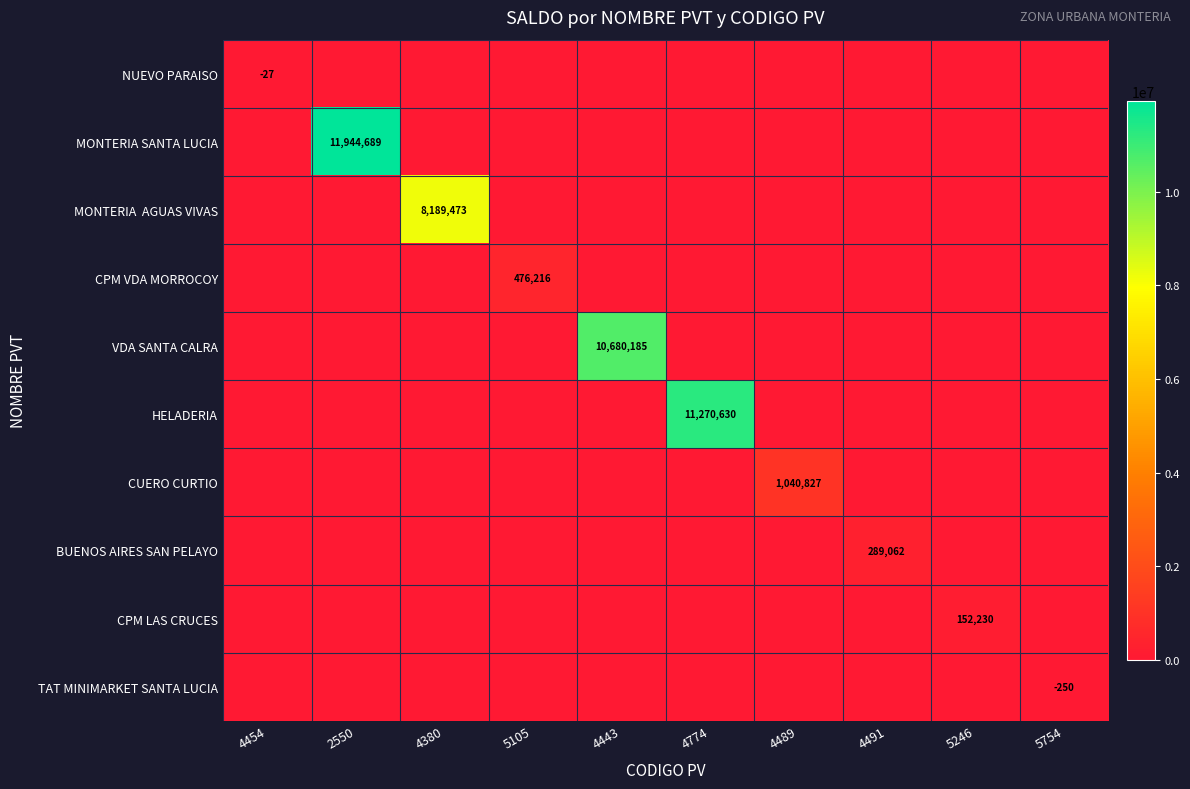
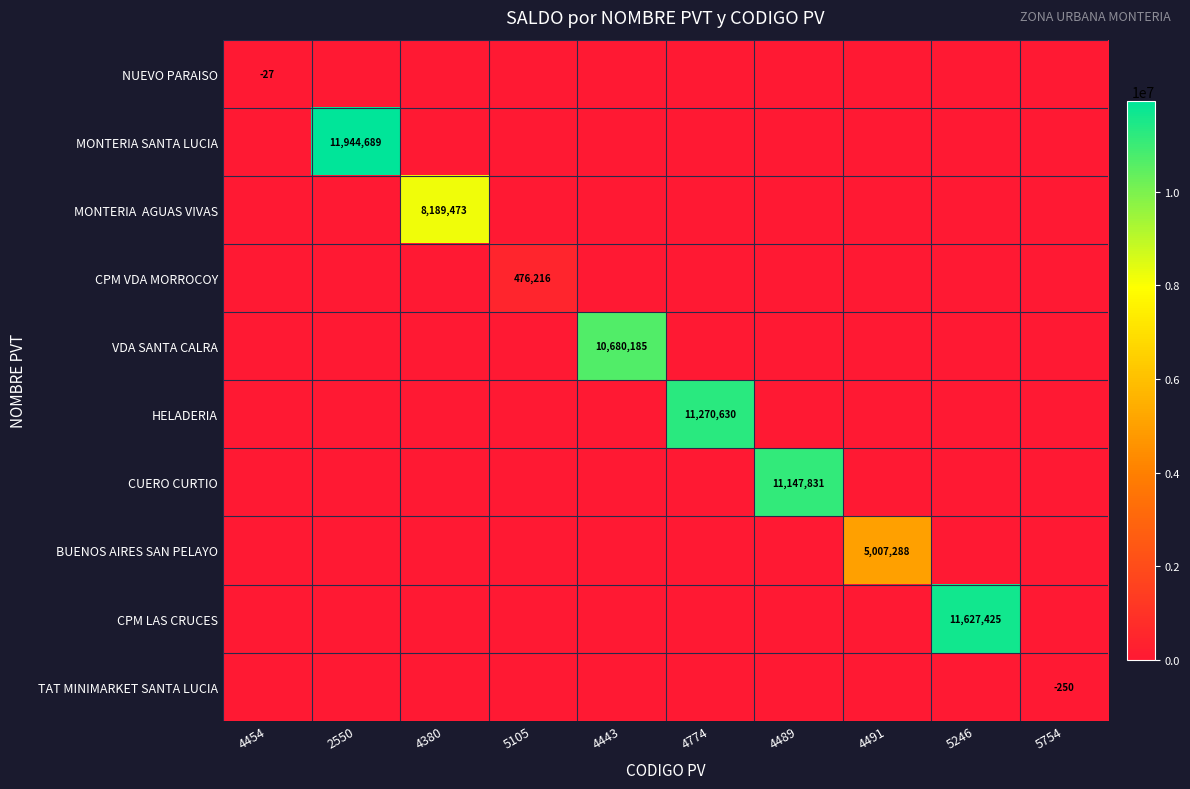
CUERO CURTIO, 4489: 1,040,827 -> 11,147,831
BUENOS AIRES SAN PELAYO, 4491: 289,062 -> 5,007,288
CPM LAS CRUCES, 5246: 152,230 -> 11,627,425
